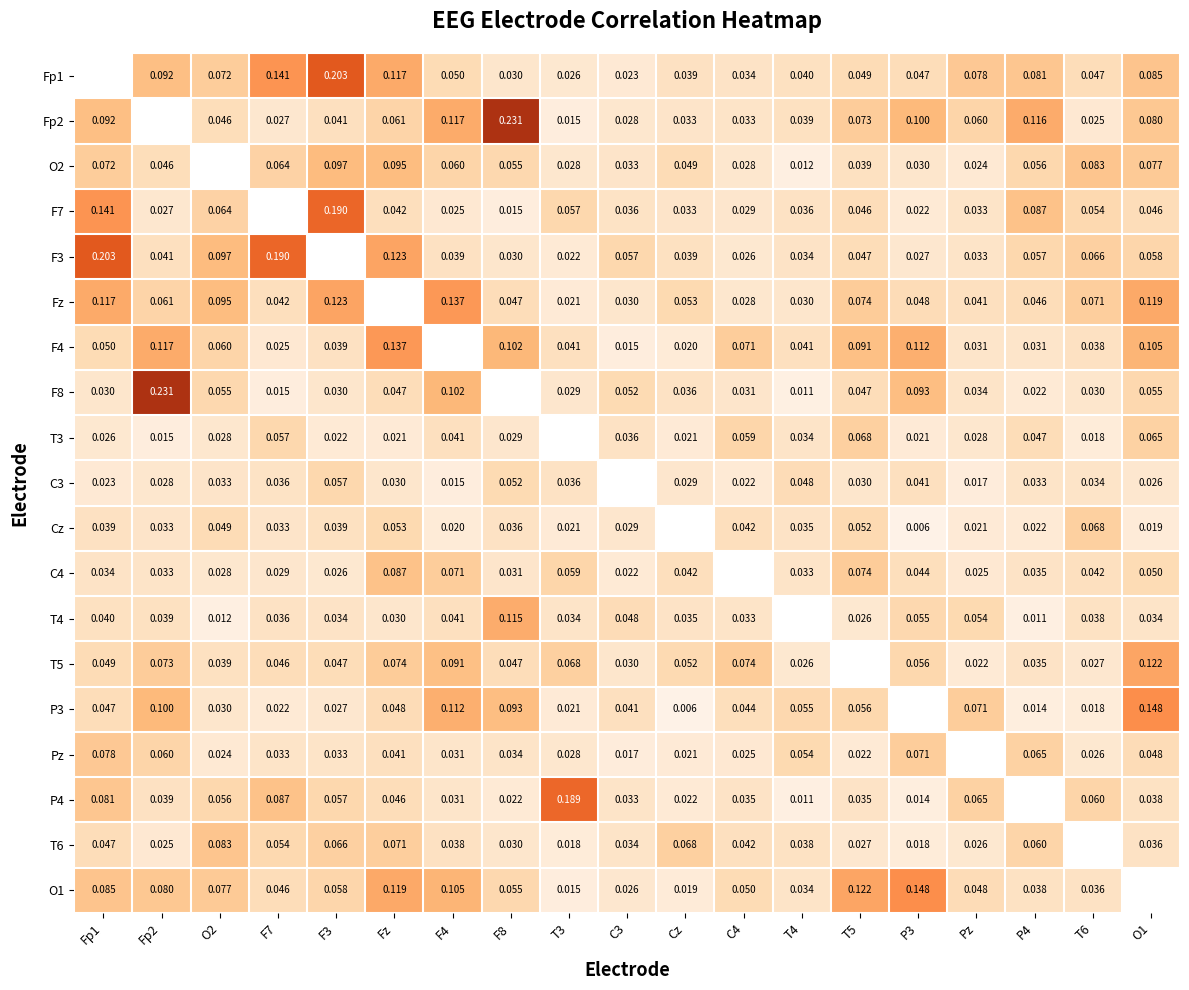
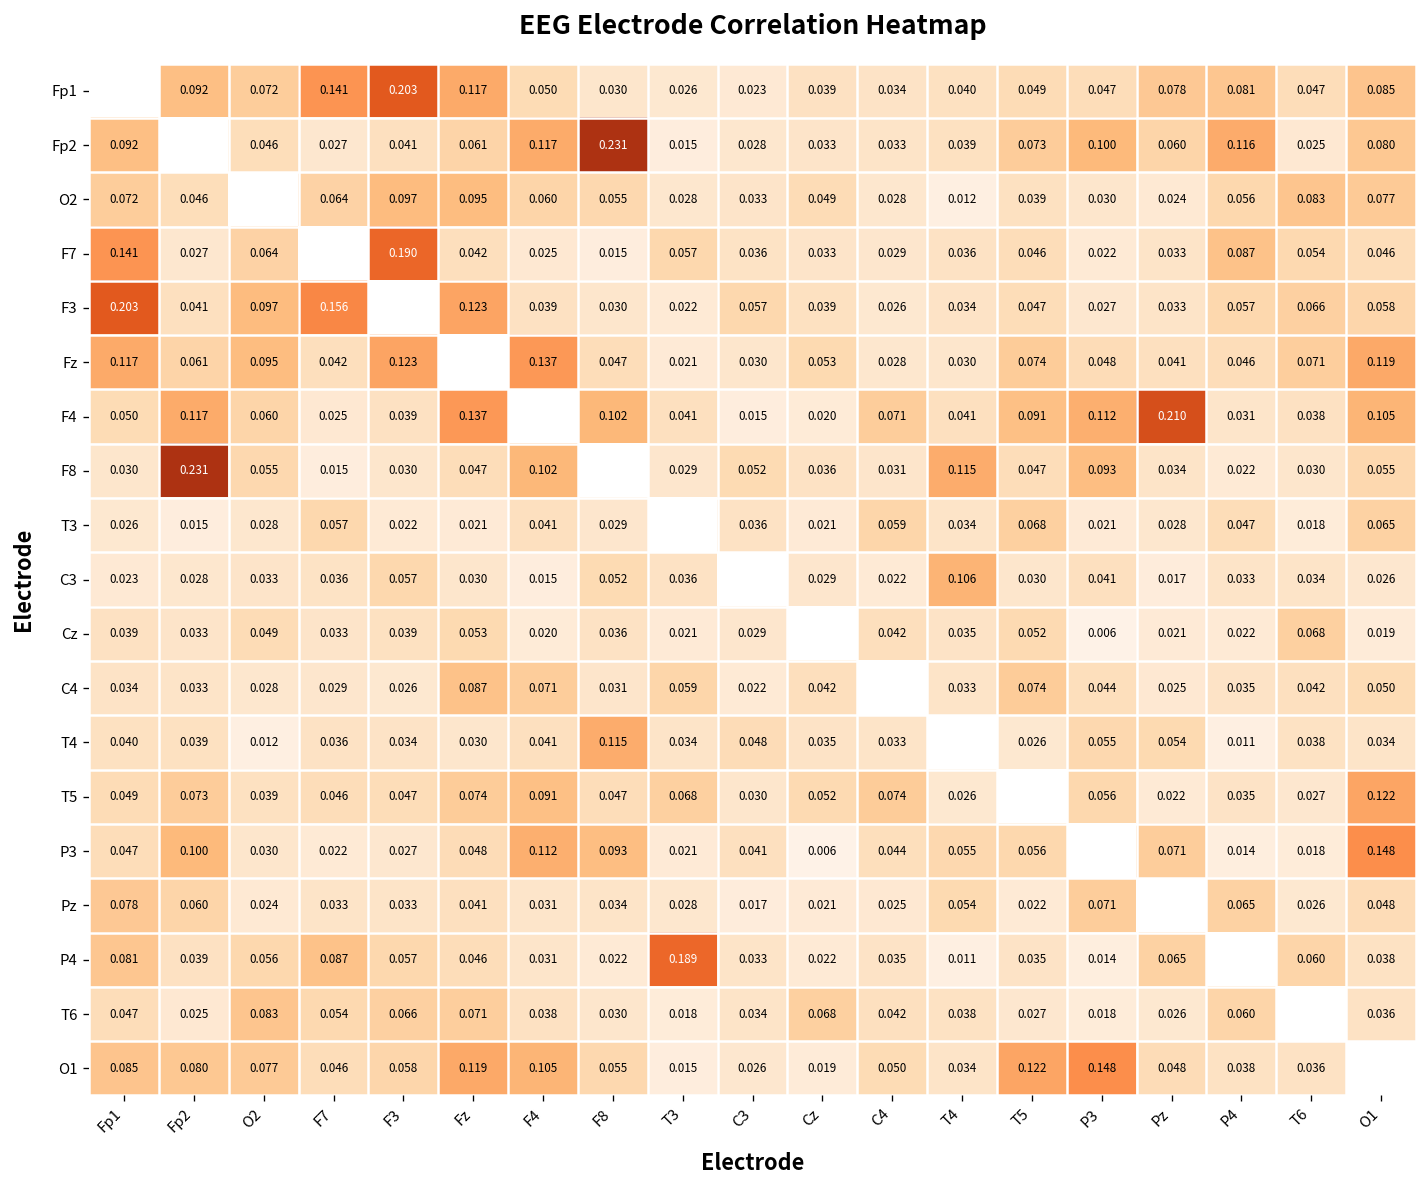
F3, F7: 0.190 -> 0.156
F4, Pz: 0.031 -> 0.210
F8, T4: 0.011 -> 0.115
C3, T4: 0.048 -> 0.106
